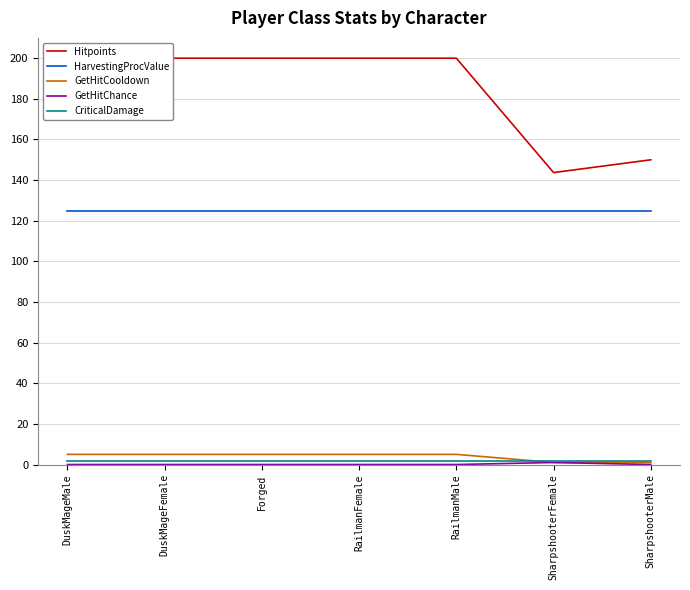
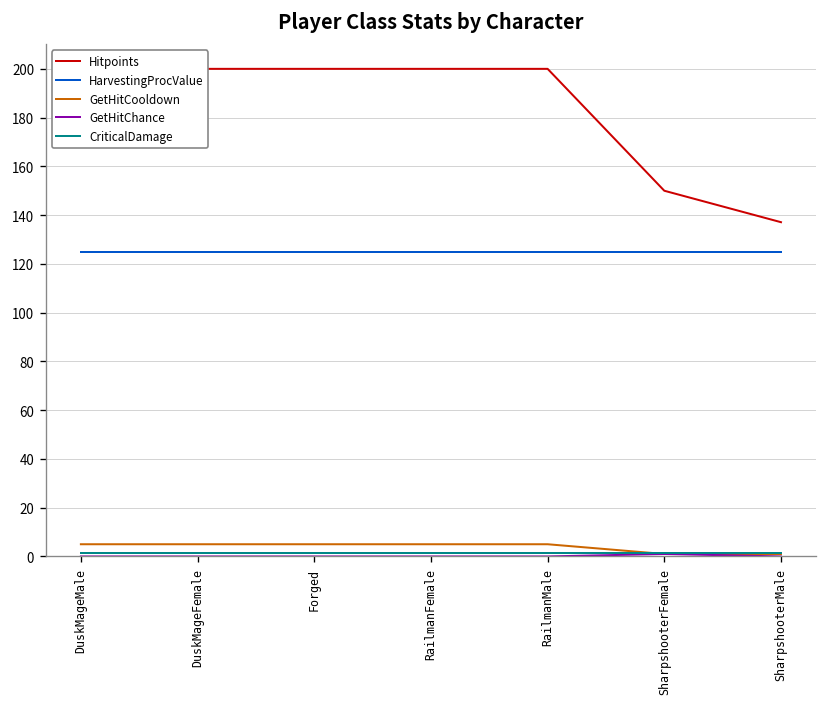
Hitpoints, SharpshooterFemale: 144 -> 150
Hitpoints, SharpshooterMale: 150 -> 137
